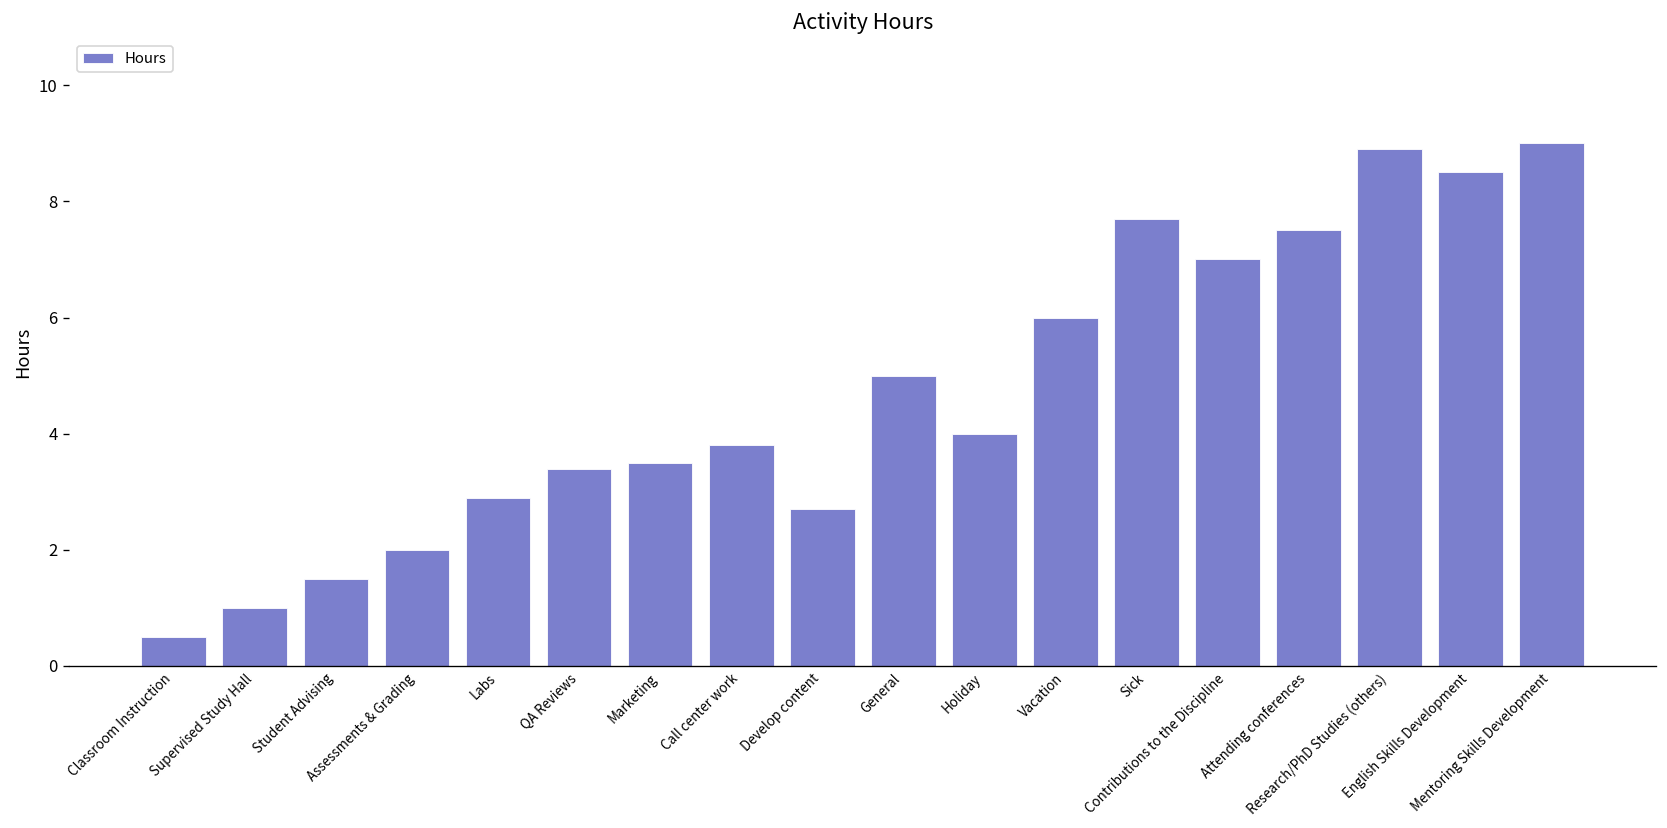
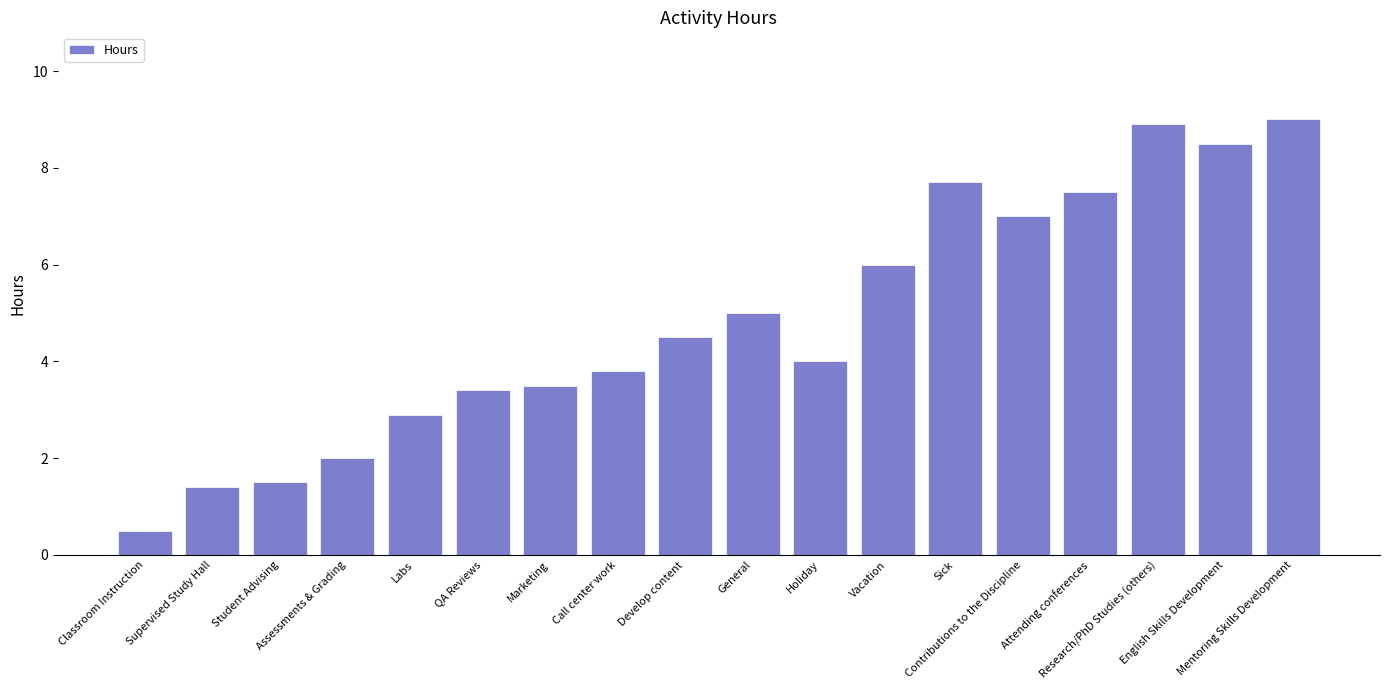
Supervised Study Hall: 1.0 -> 1.4
Develop content: 2.7 -> 4.5
